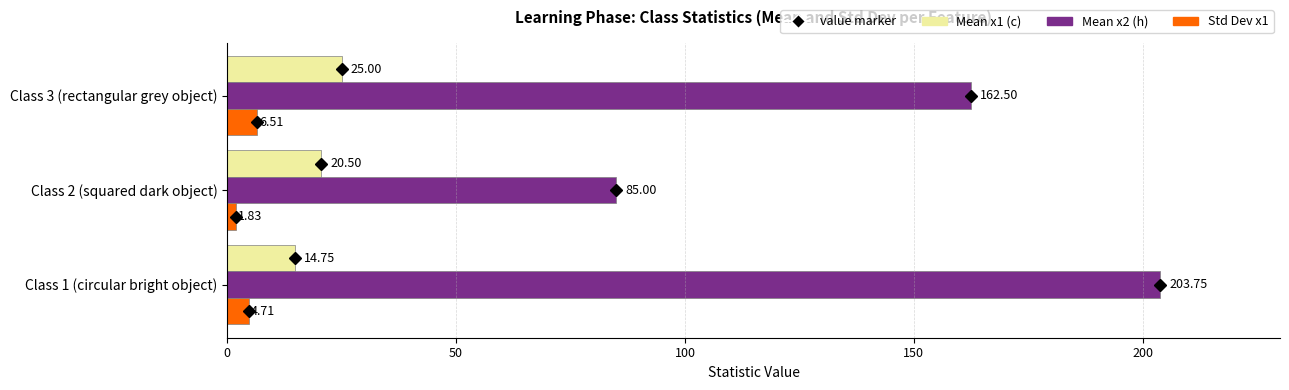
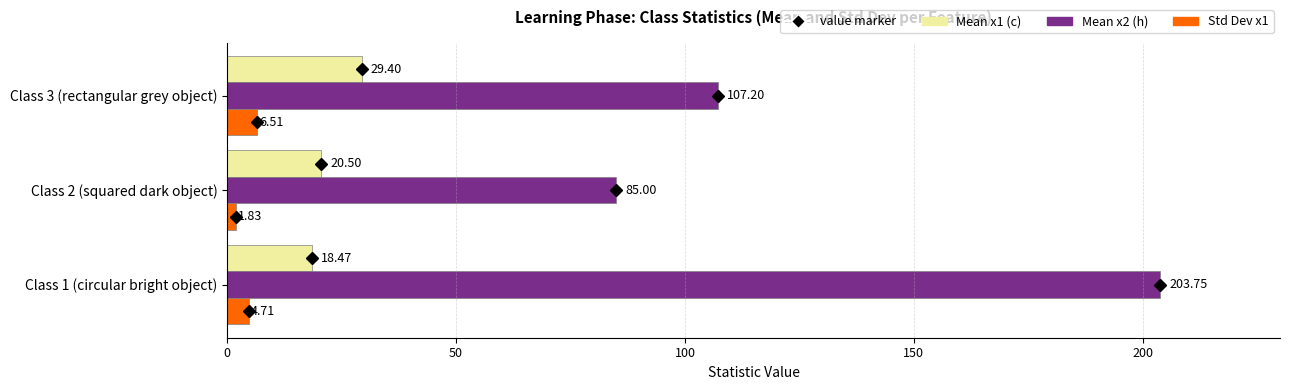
Mean x1 (c), Class 3 (rectangular grey object): 25.00 -> 29.40
Mean x2 (h), Class 3 (rectangular grey object): 162.50 -> 107.20
Mean x1 (c), Class 1 (circular bright object): 14.75 -> 18.47
